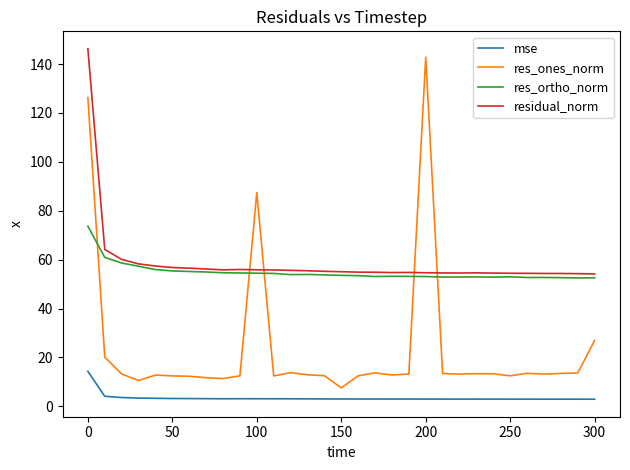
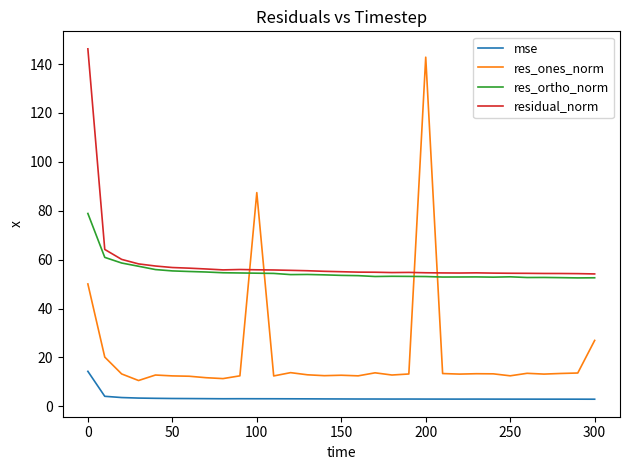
res_ones_norm, 0: 126 -> 50
res_ortho_norm, 0: 74 -> 79
res_ones_norm, 150: 8 -> 13
